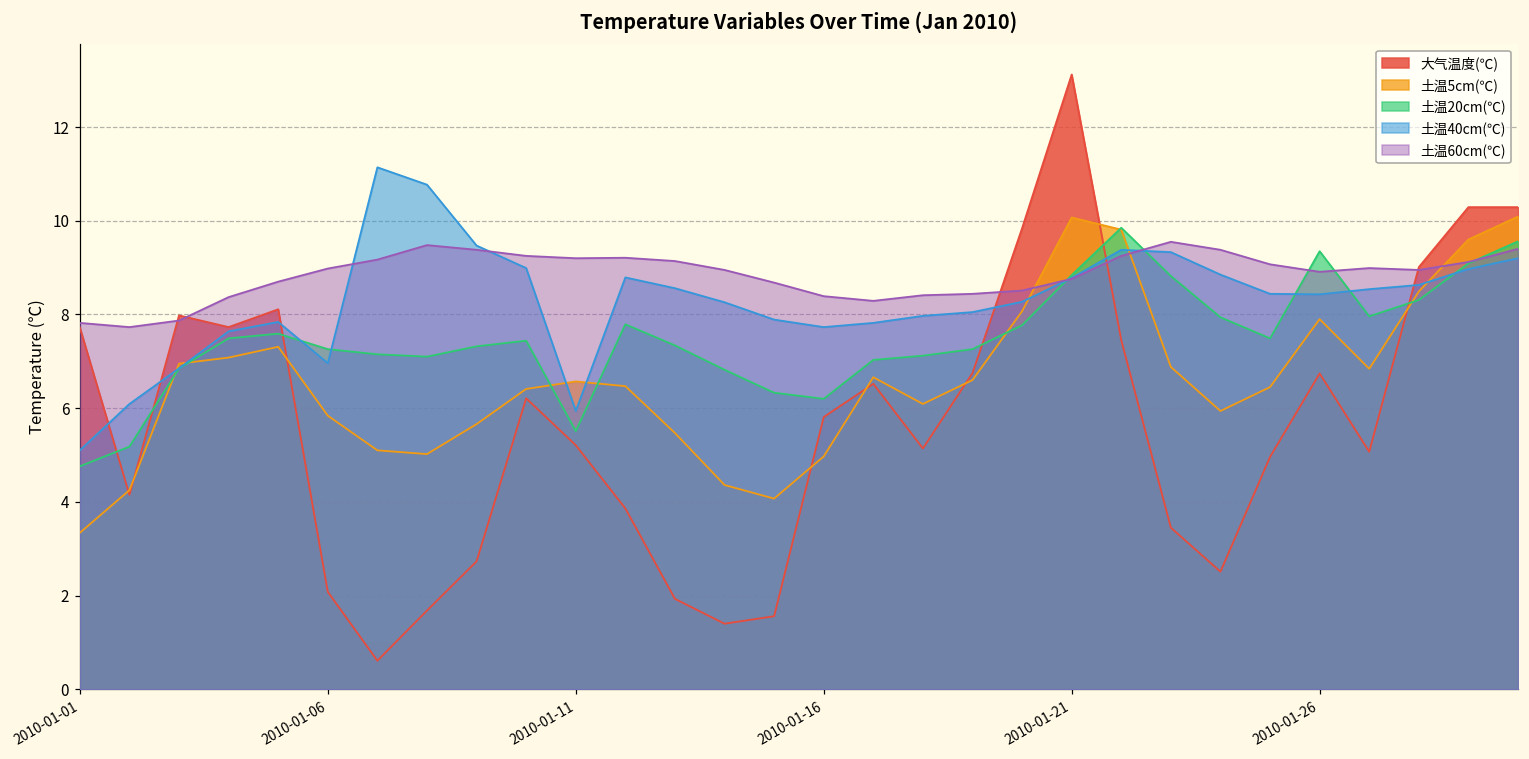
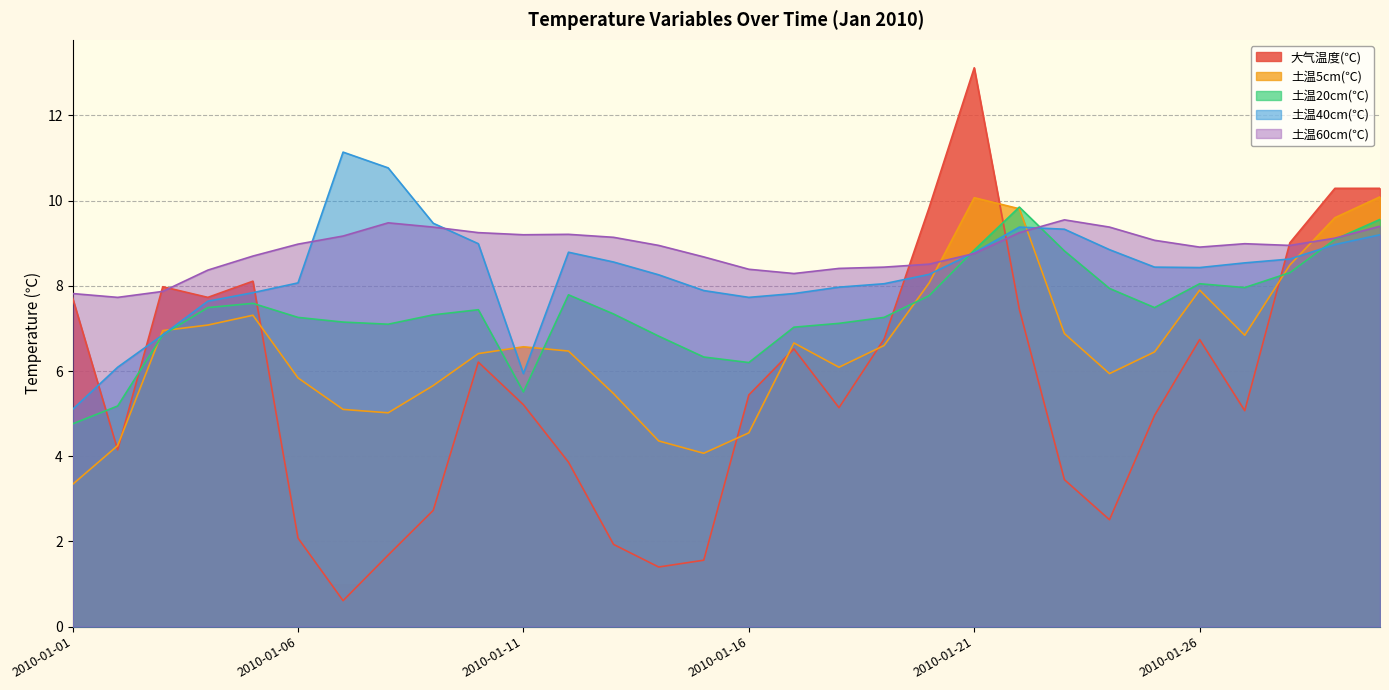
土温40cm(℃), 2010-01-06: 7.0 -> 8.1
大气温度(℃), 2010-01-16: 5.8 -> 5.4
土温5cm(℃), 2010-01-16: 5.0 -> 4.6
土温20cm(℃), 2010-01-26: 9.4 -> 8.1
